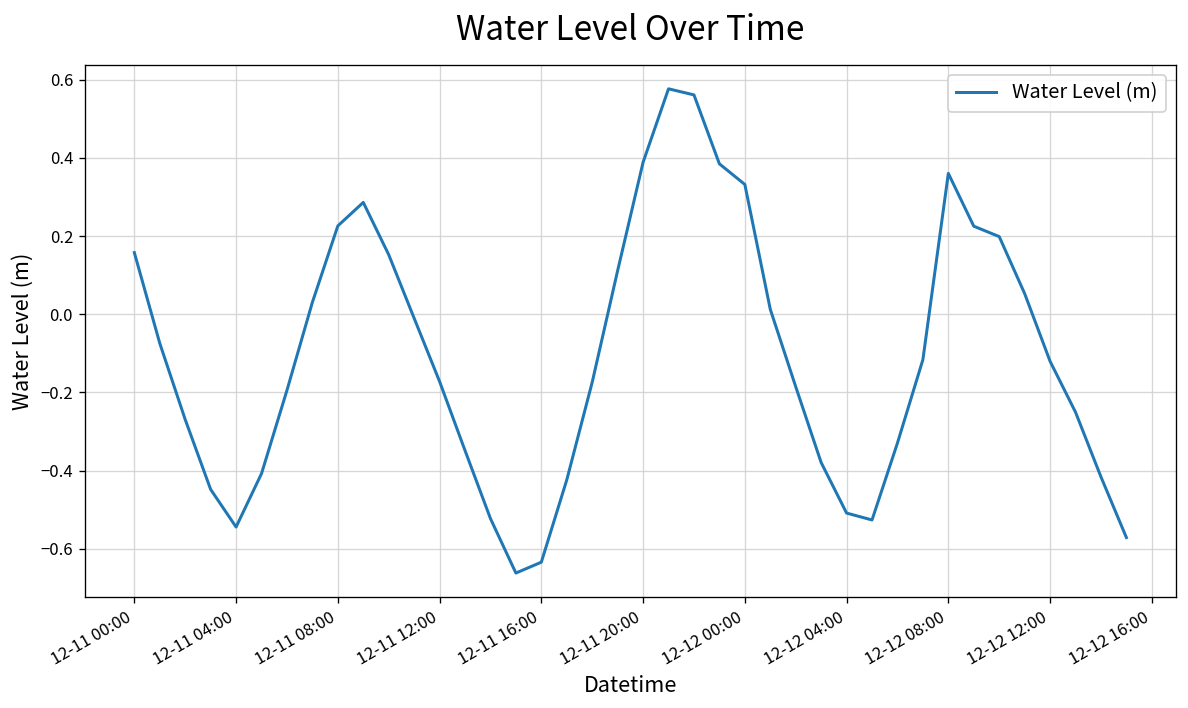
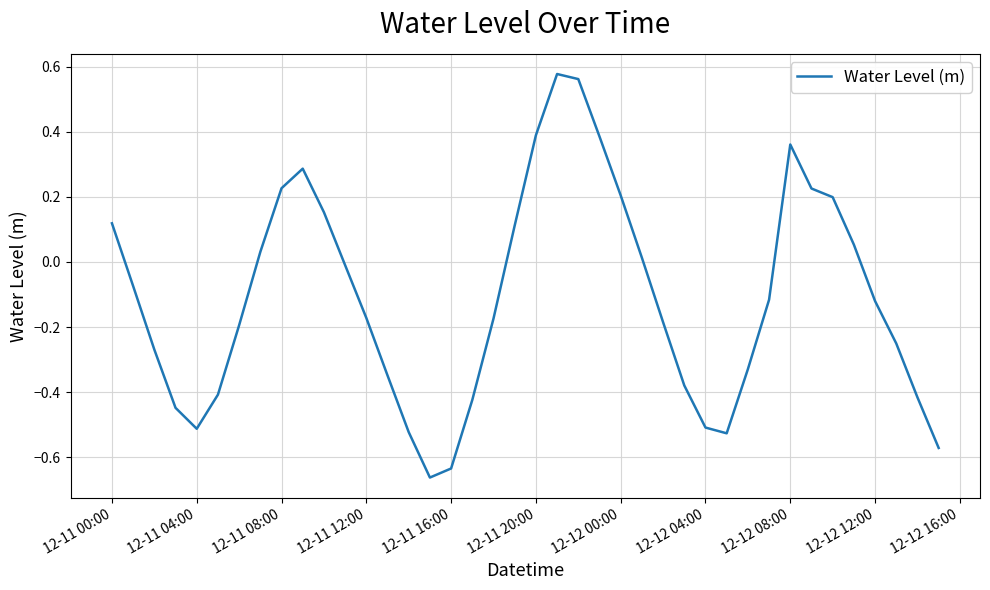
12-11 00:00: 0.16 -> 0.12
12-11 04:00: -0.54 -> -0.51
12-12 00:00: 0.33 -> 0.20
